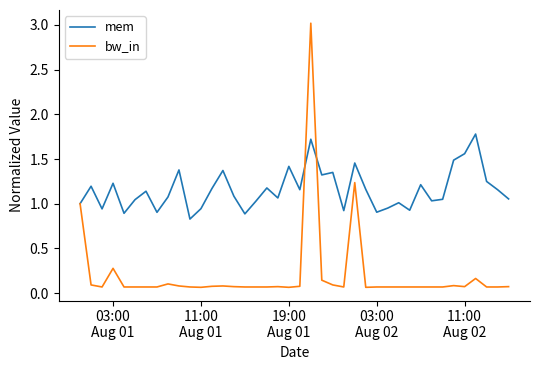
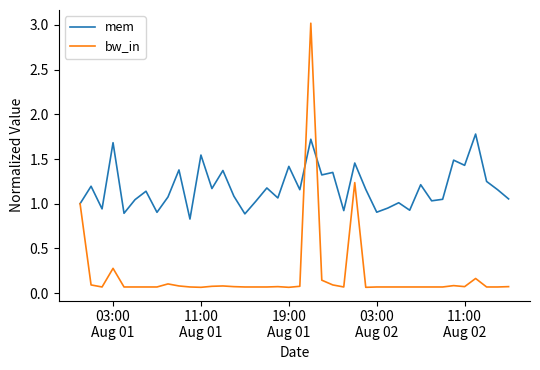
mem, 03:00 Aug 01: 1.2 -> 1.7
mem, 11:00 Aug 01: 0.9 -> 1.5
mem, 11:00 Aug 02: 1.6 -> 1.4
